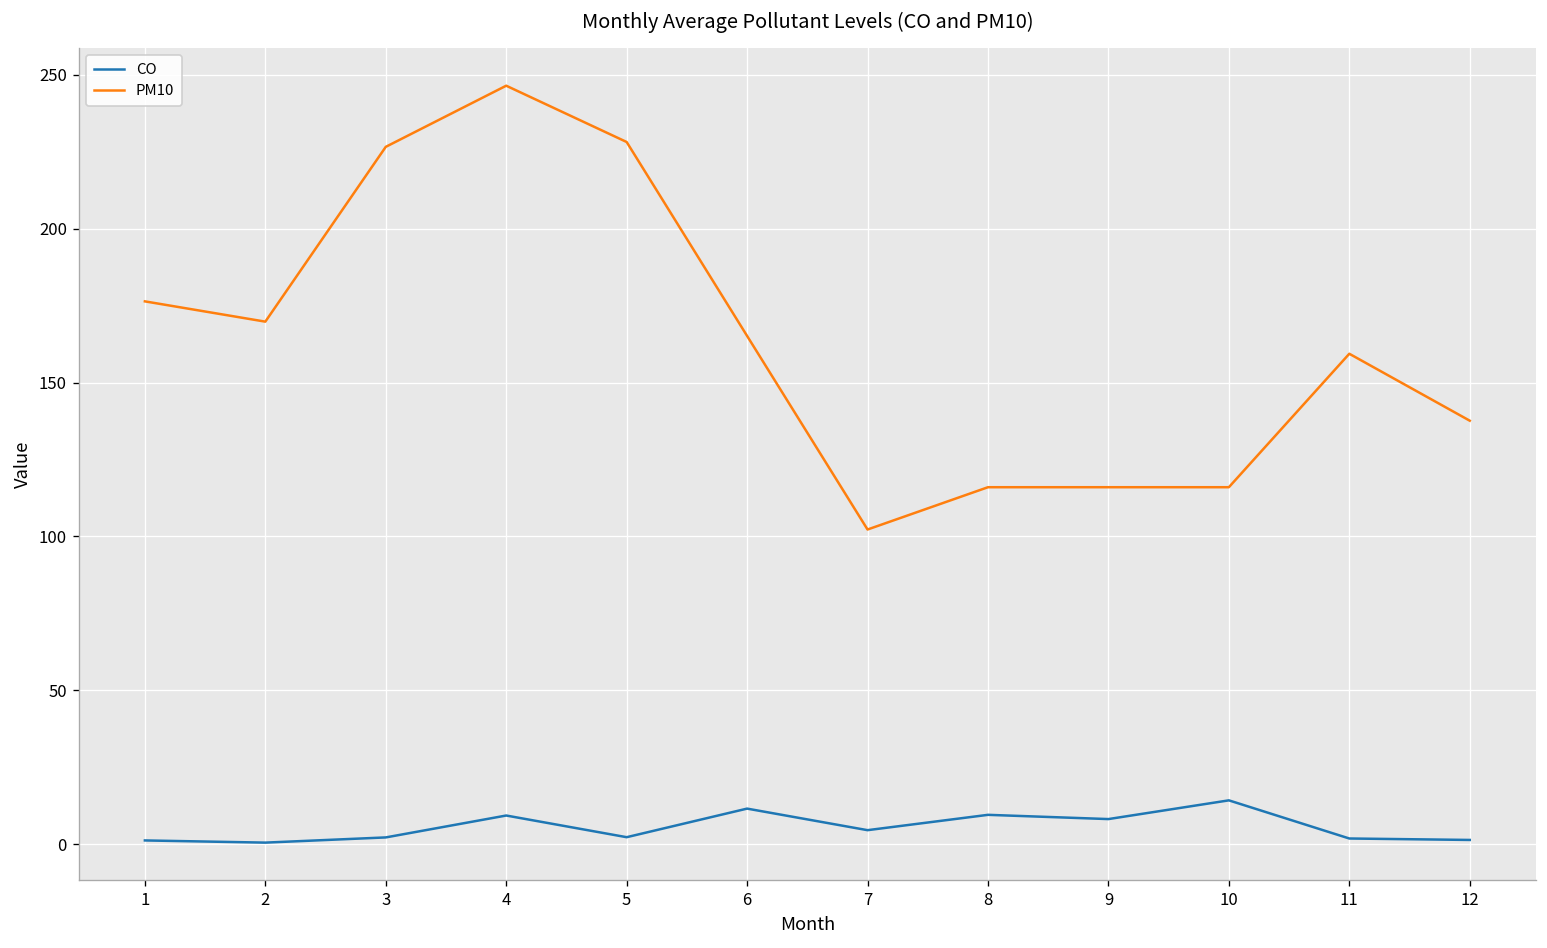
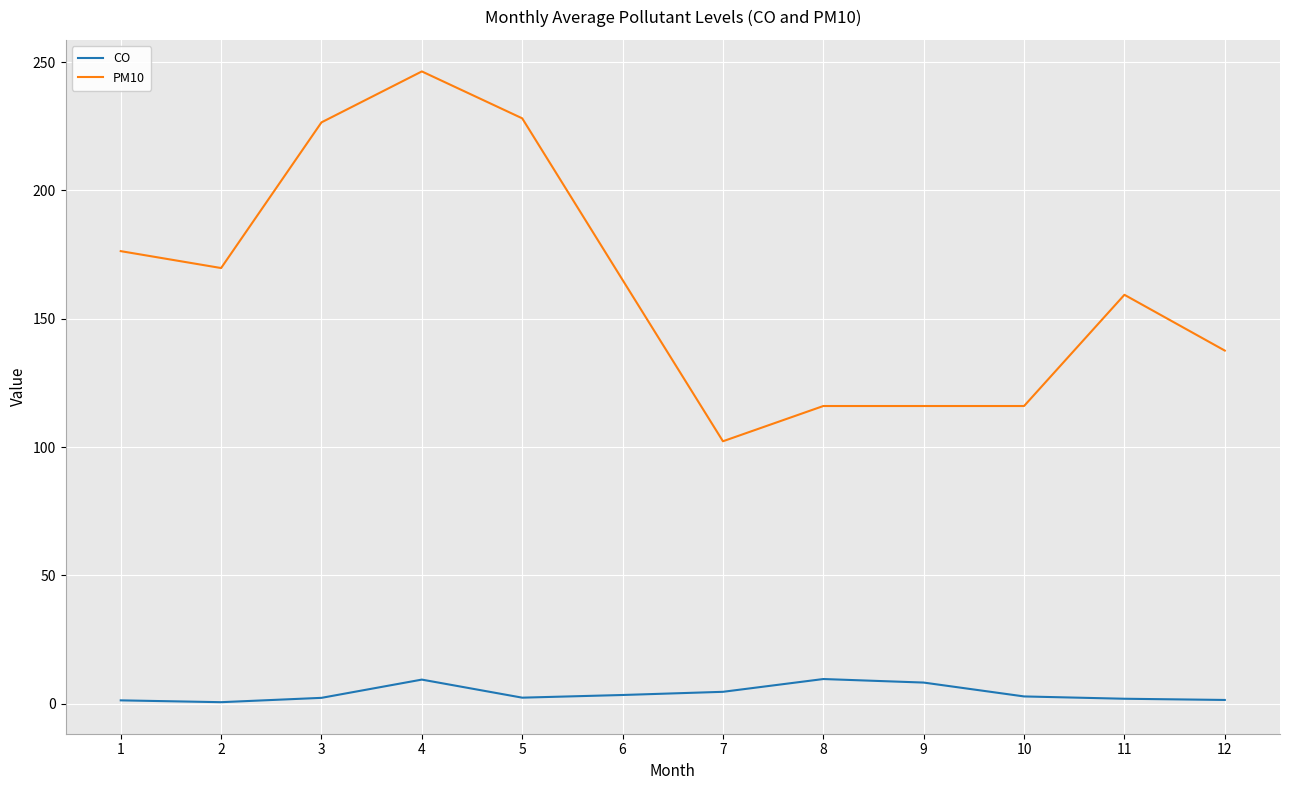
CO, 6: 12 -> 3
CO, 10: 14 -> 3
